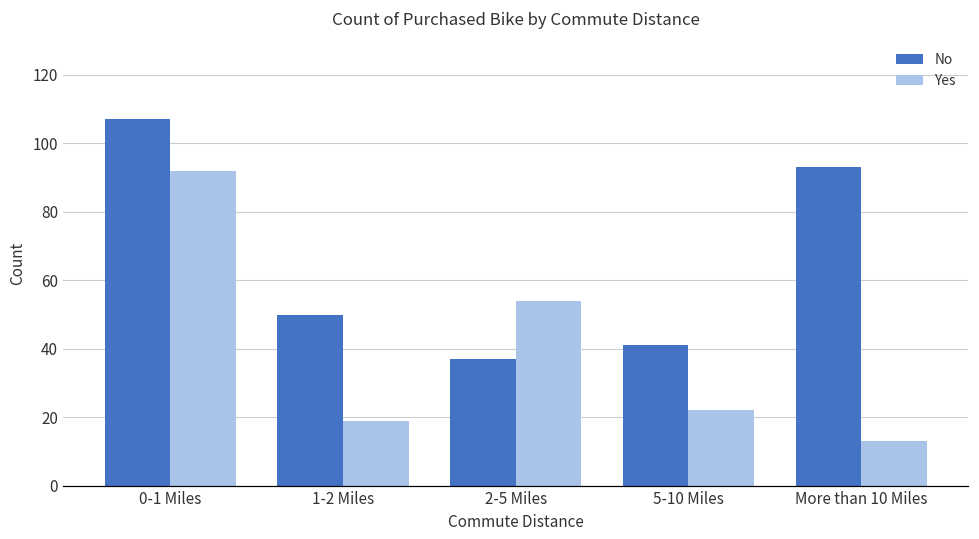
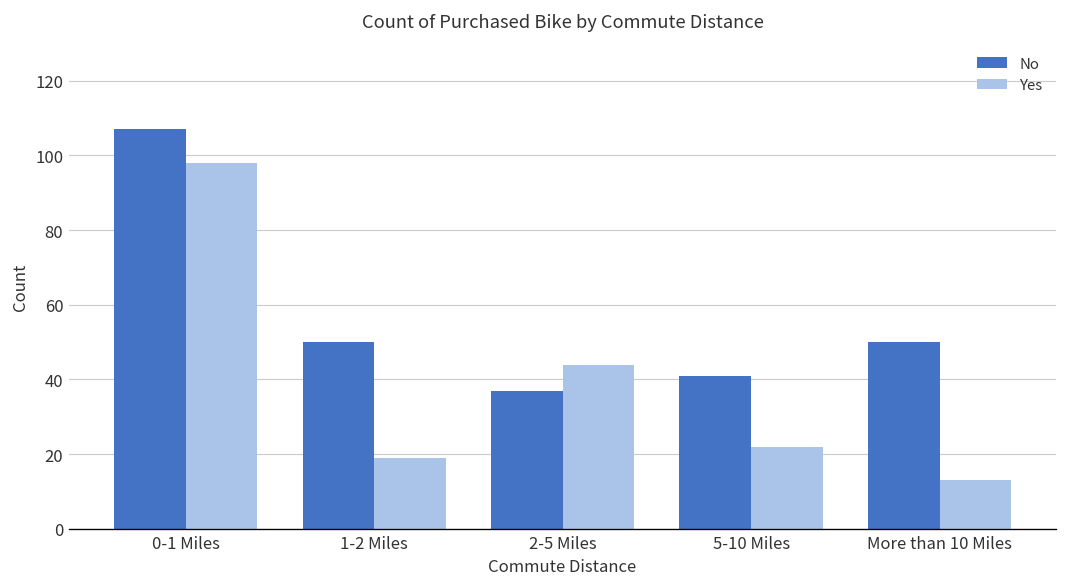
Yes, 0-1 Miles: 92 -> 98
Yes, 2-5 Miles: 54 -> 44
No, More than 10 Miles: 93 -> 50
